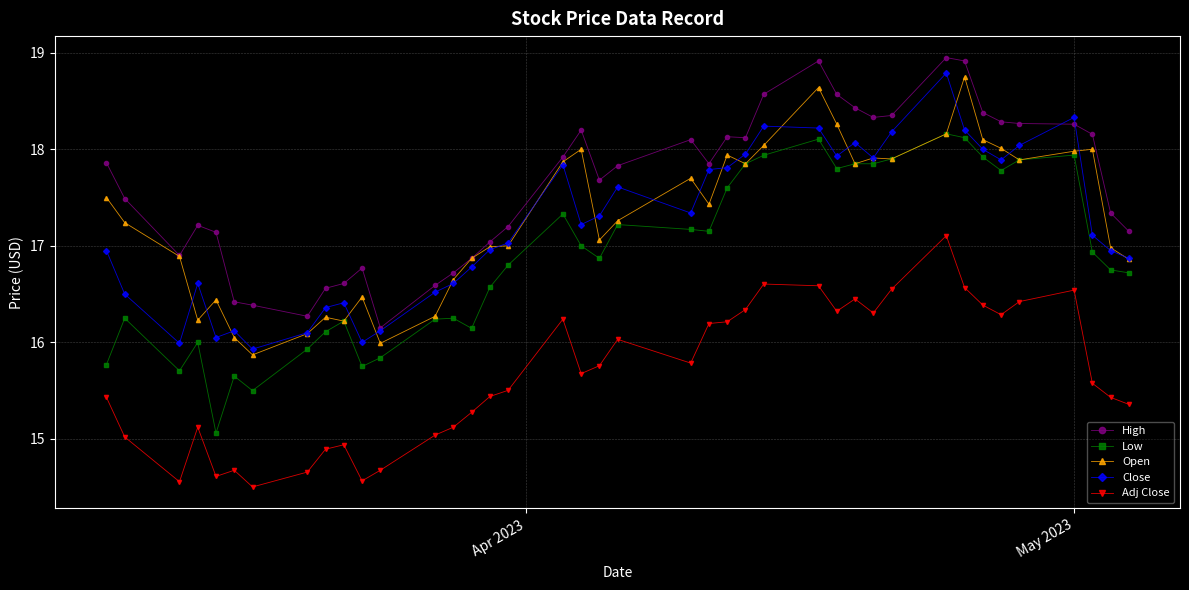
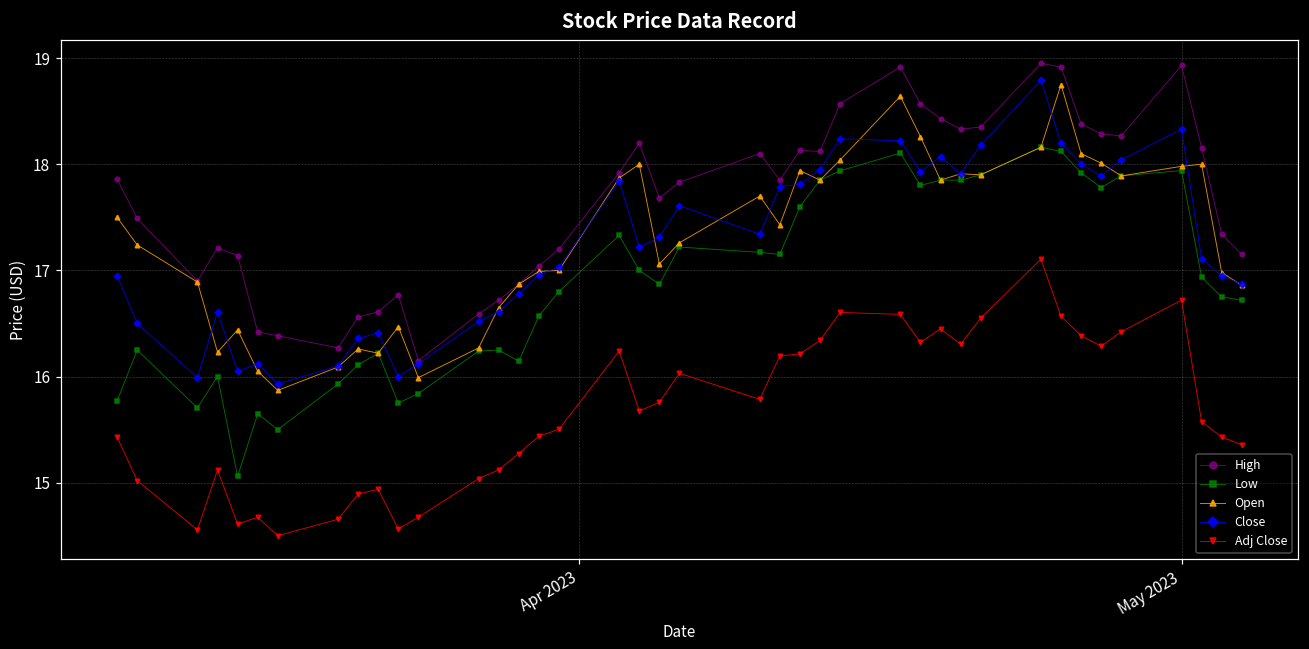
High, May 2023: 18.3 -> 18.9
Adj Close, May 2023: 16.5 -> 16.7
